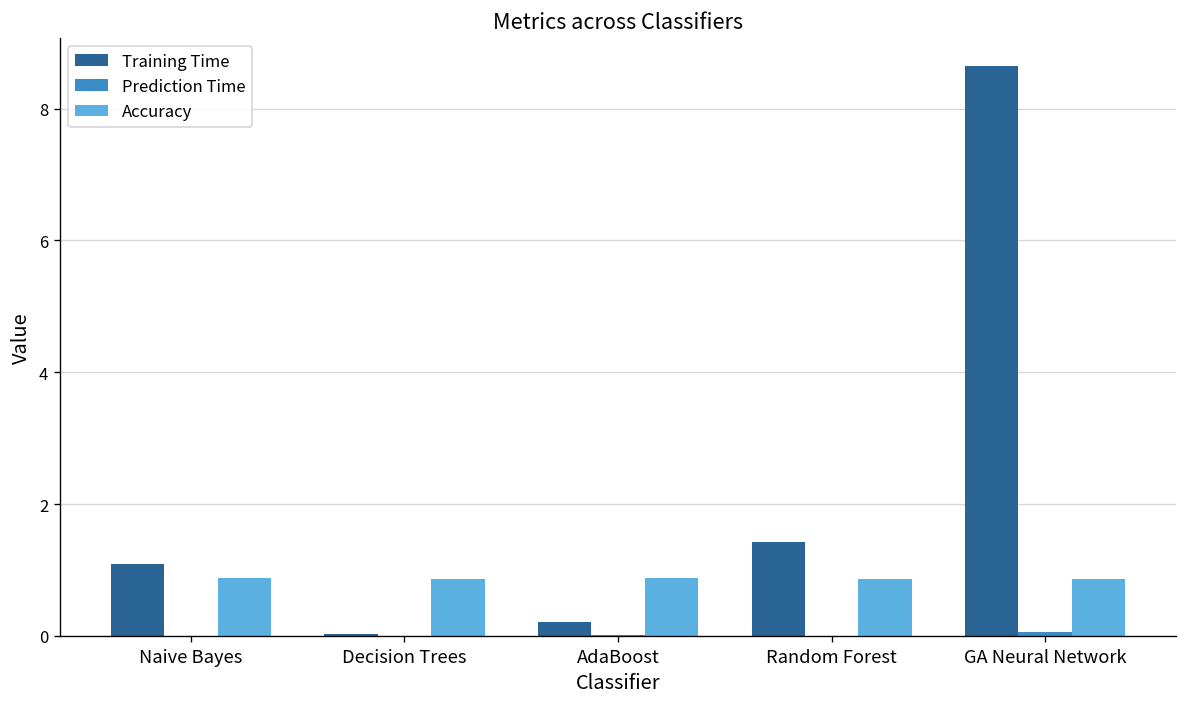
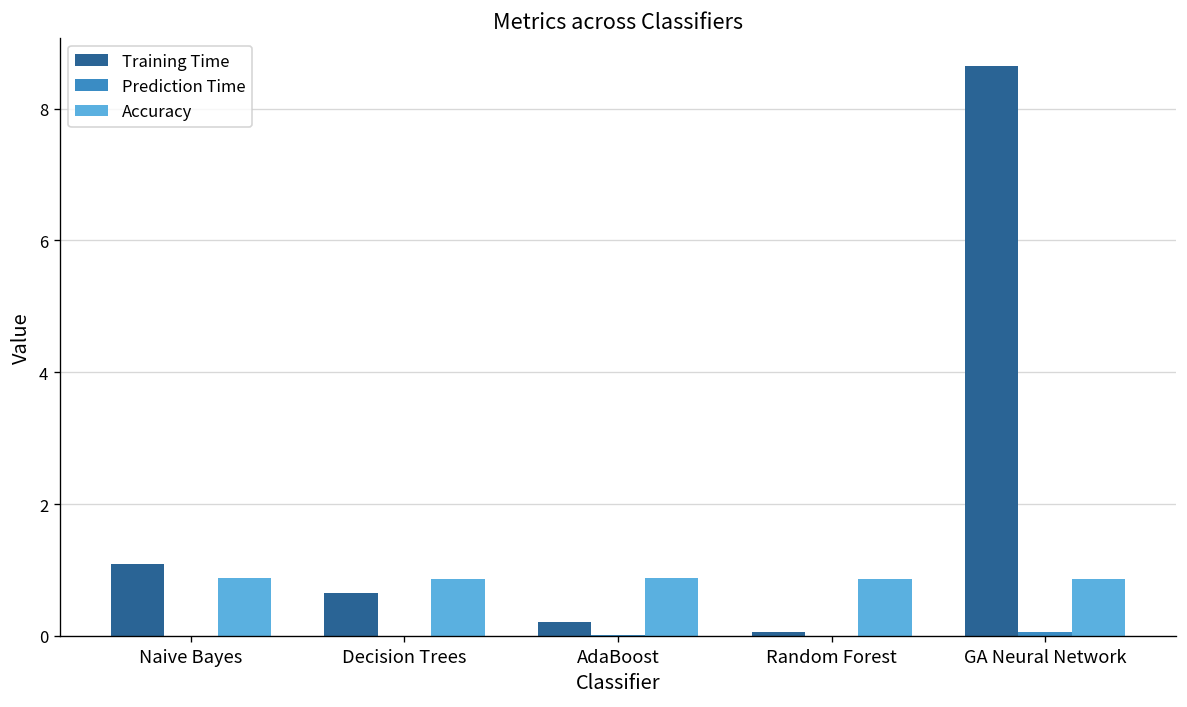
Training Time, Decision Trees: 0.0 -> 0.7
Training Time, Random Forest: 1.4 -> 0.1
